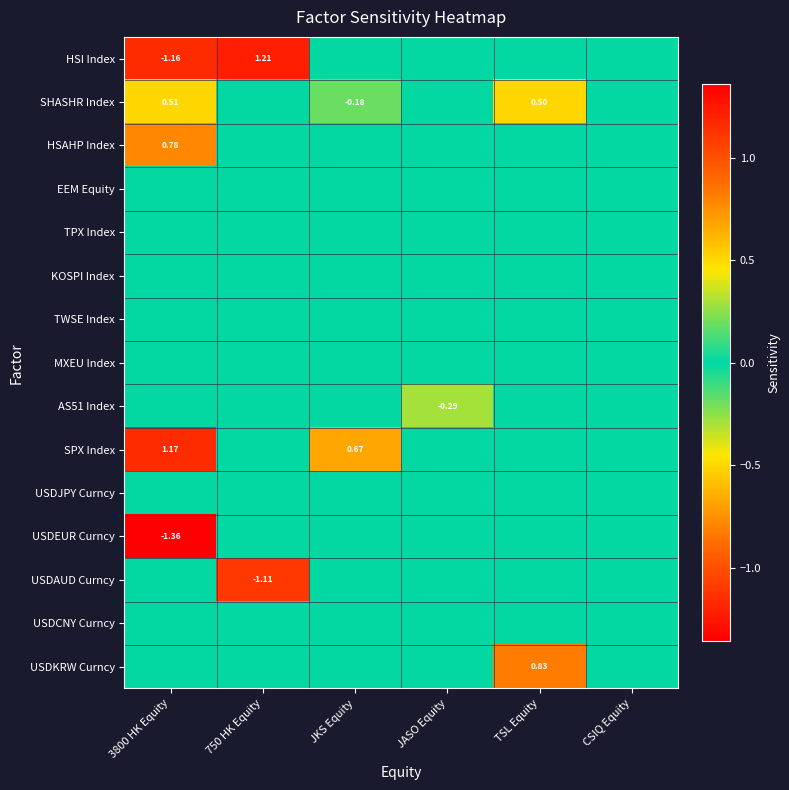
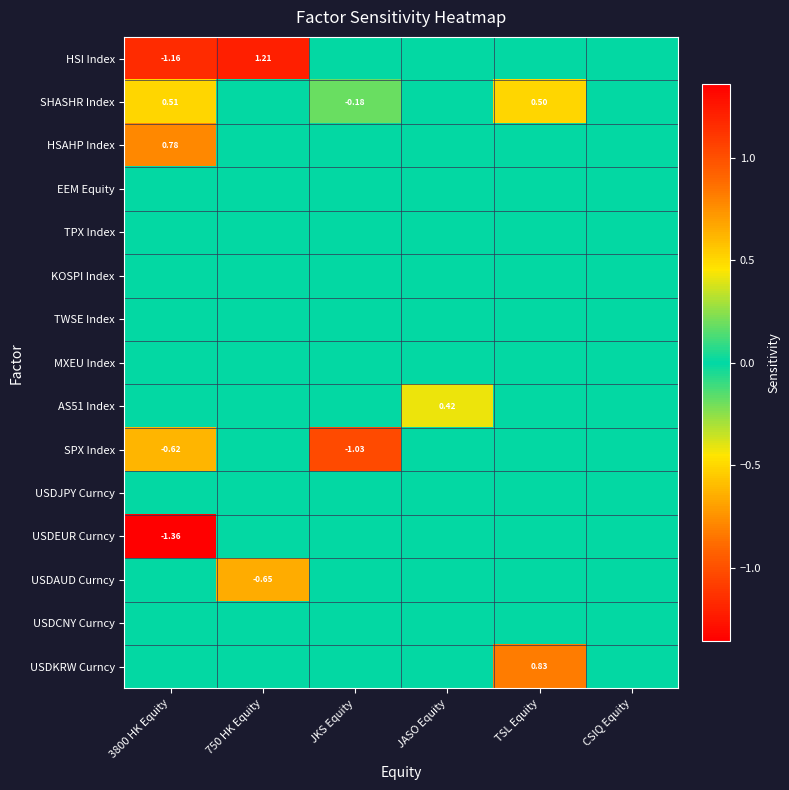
AS51 Index, JASO Equity: -0.29 -> 0.42
SPX Index, 3800 HK Equity: 1.17 -> -0.62
SPX Index, JKS Equity: 0.67 -> -1.03
USDAUD Curncy, 750 HK Equity: -1.11 -> -0.65
